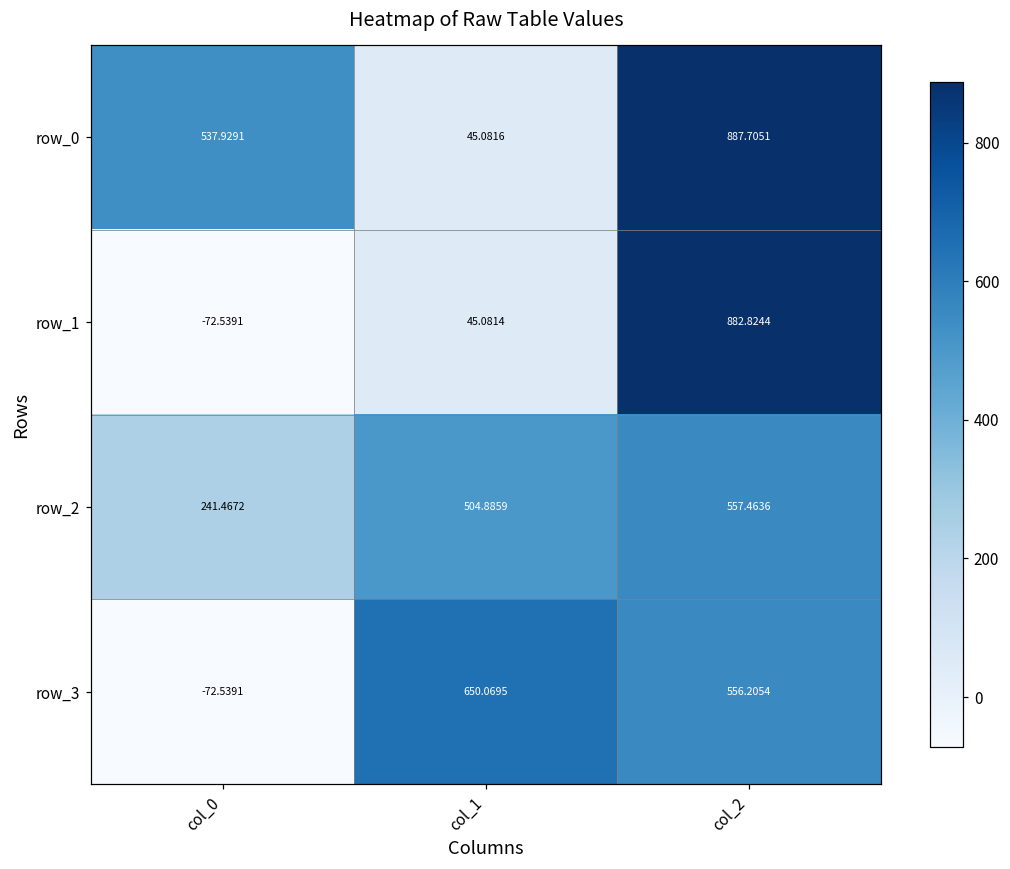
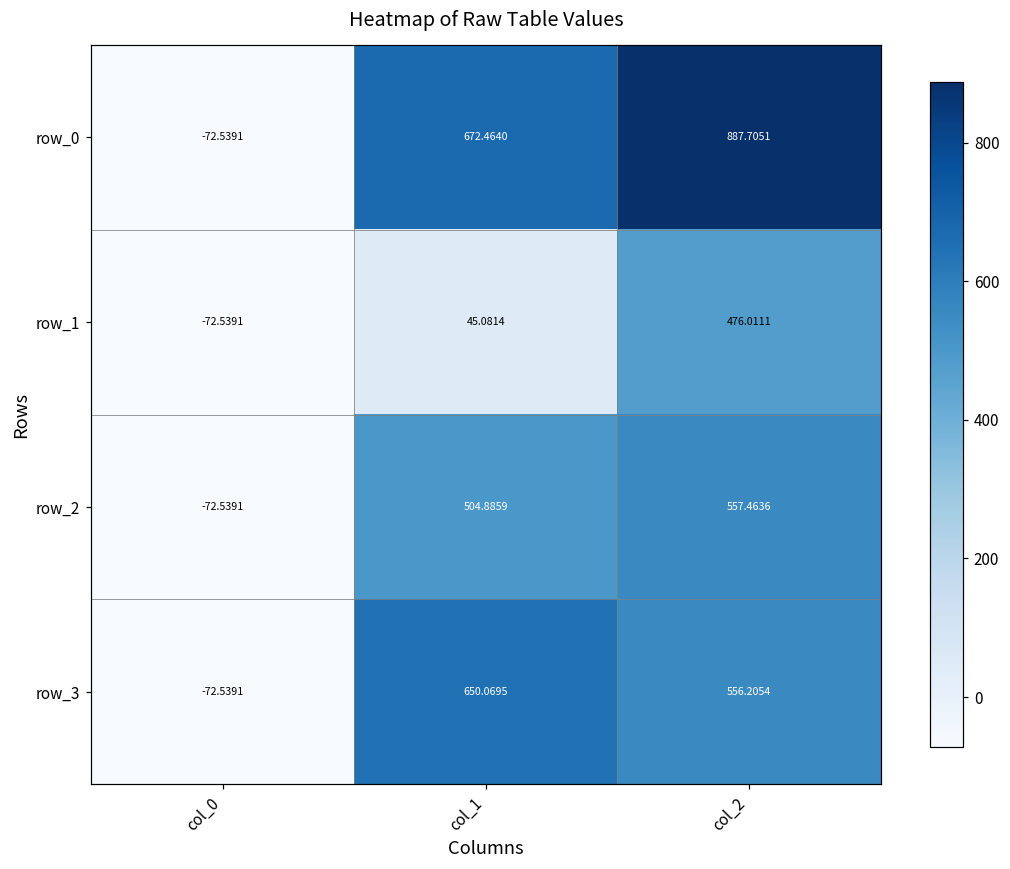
row_0, col_0: 537.9291 -> -72.5391
row_0, col_1: 45.0816 -> 672.4640
row_1, col_2: 882.8244 -> 476.0111
row_2, col_0: 241.4672 -> -72.5391
